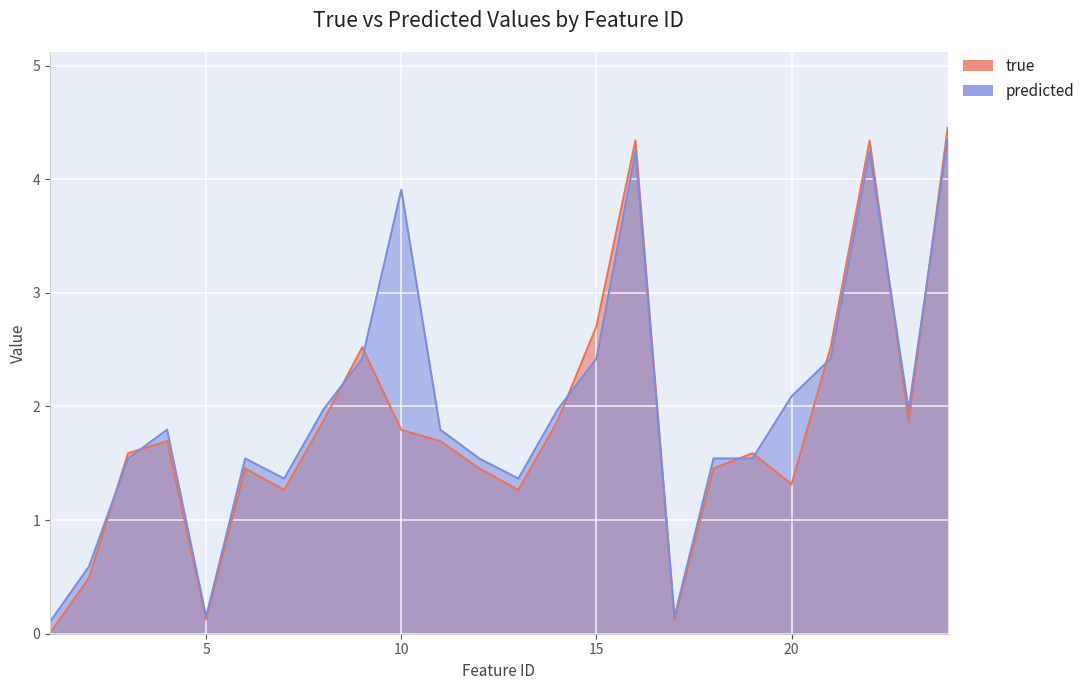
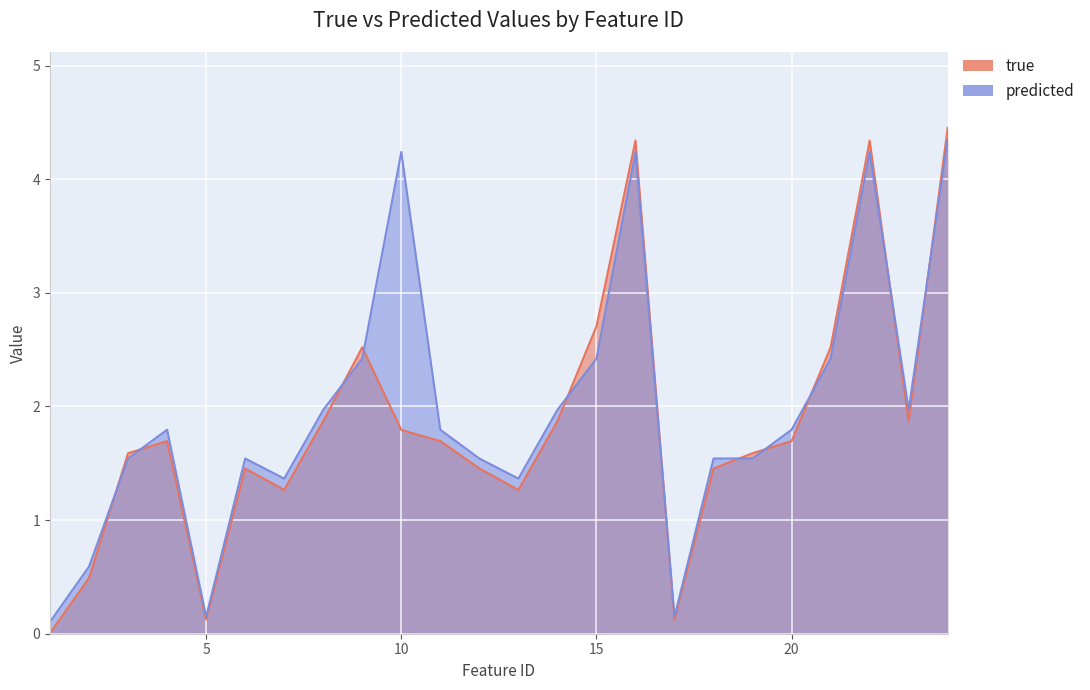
predicted, 10: 3.91 -> 4.24
true, 20: 1.32 -> 1.69
predicted, 20: 2.09 -> 1.80
